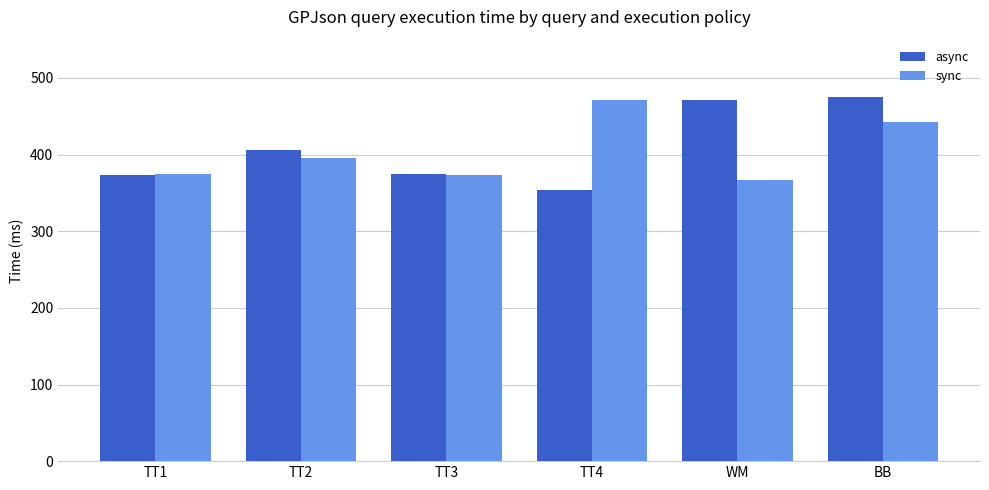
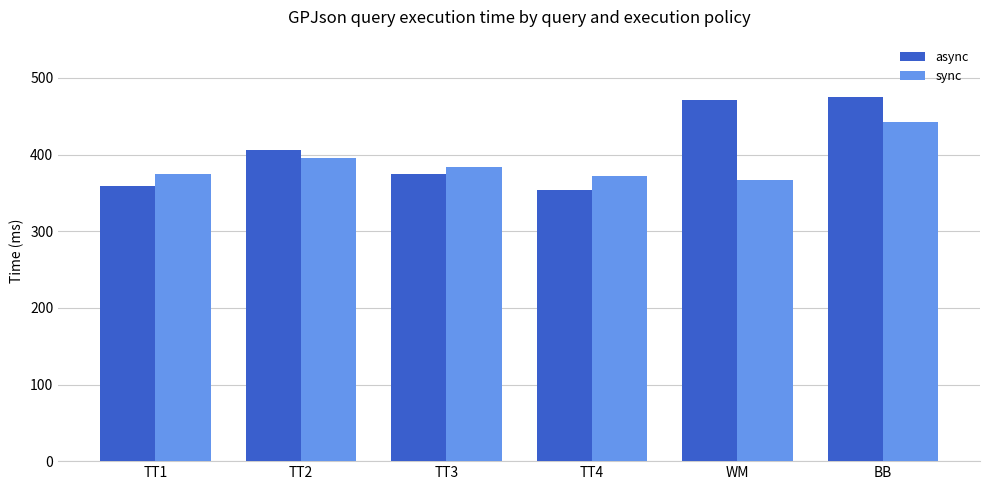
async, TT1: 370 -> 360
sync, TT3: 370 -> 380
sync, TT4: 470 -> 370
